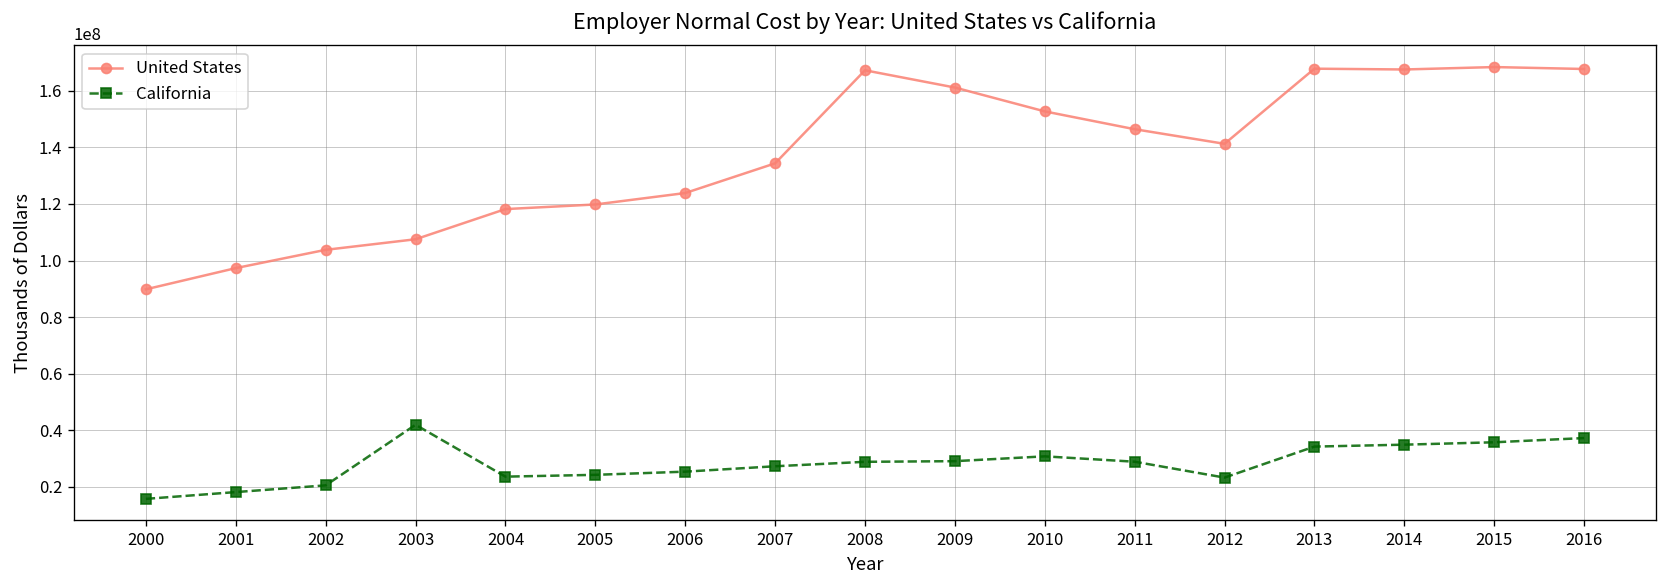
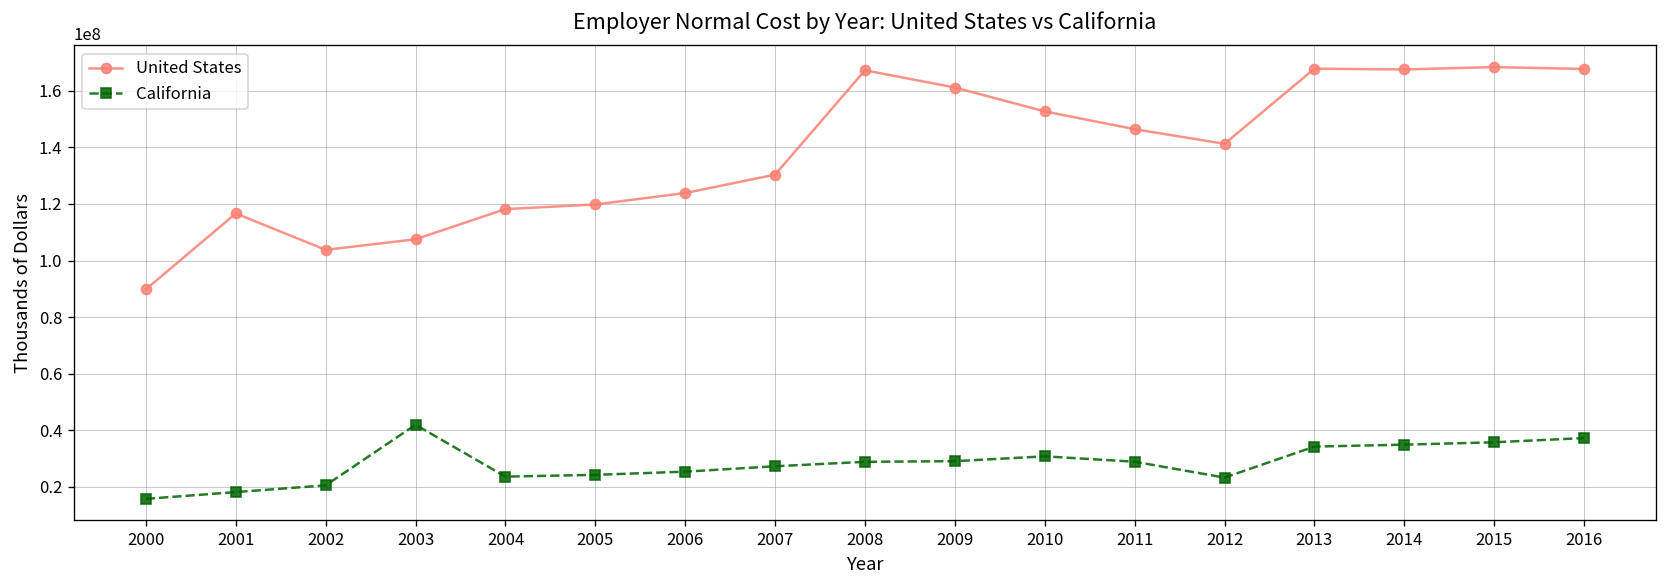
United States, 2001: 97000000 -> 117000000
United States, 2007: 134000000 -> 130000000
